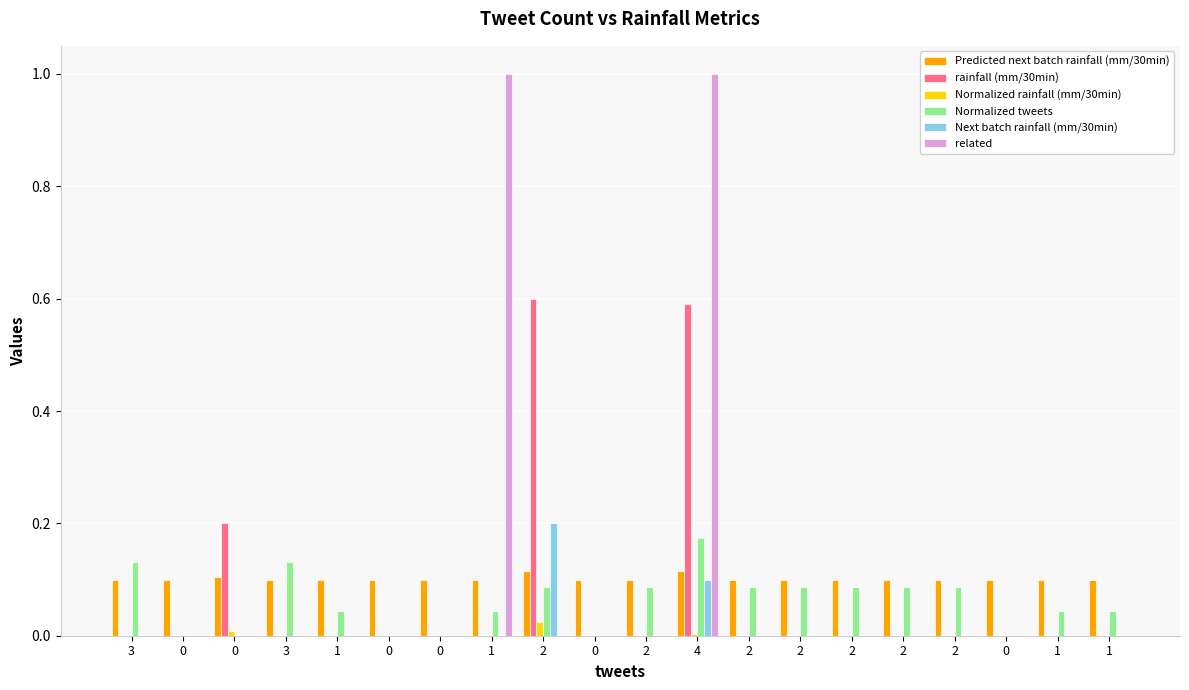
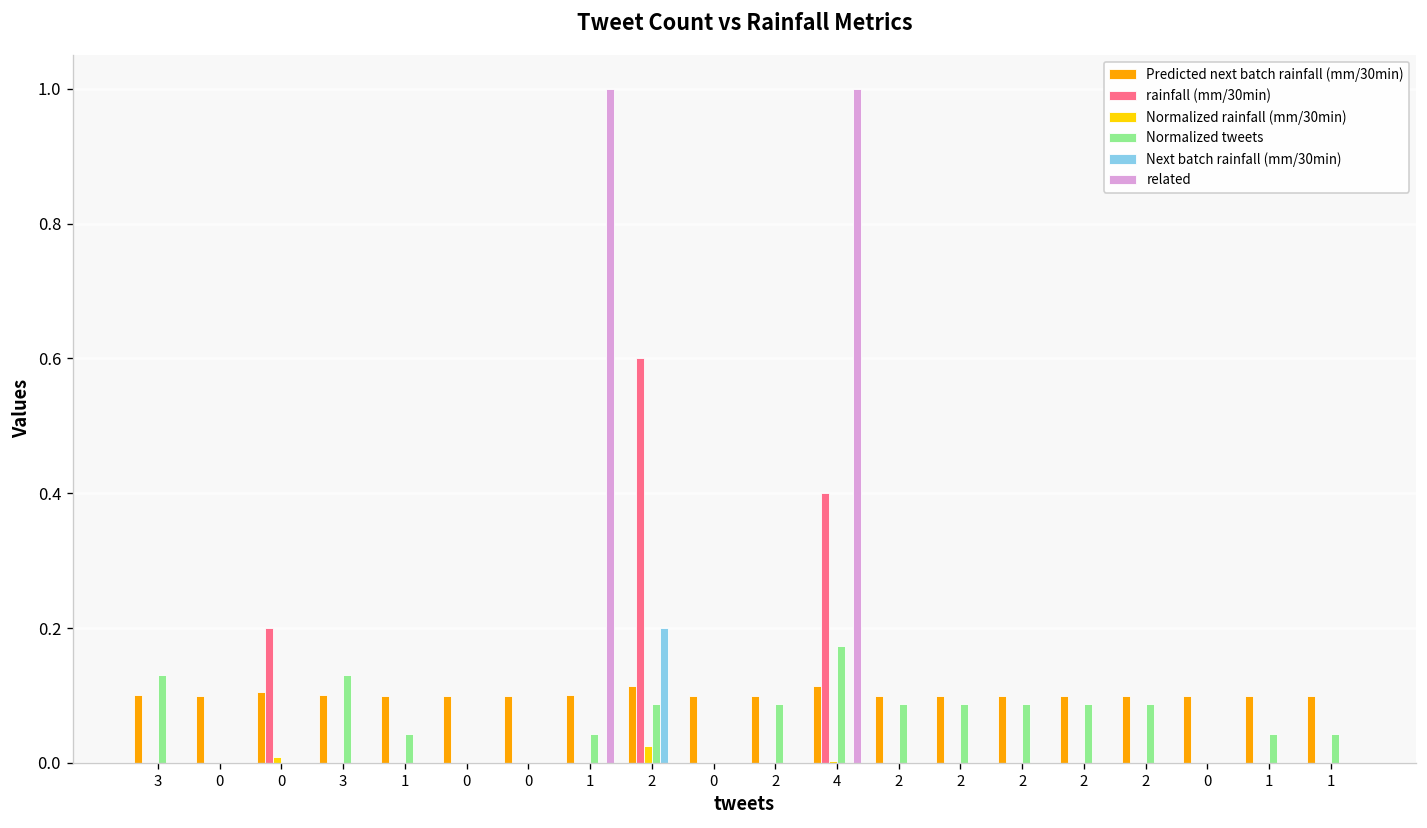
rainfall (mm/30min), 4: 0.59 -> 0.40
Next batch rainfall (mm/30min), 4: 0.1 -> 0.0
